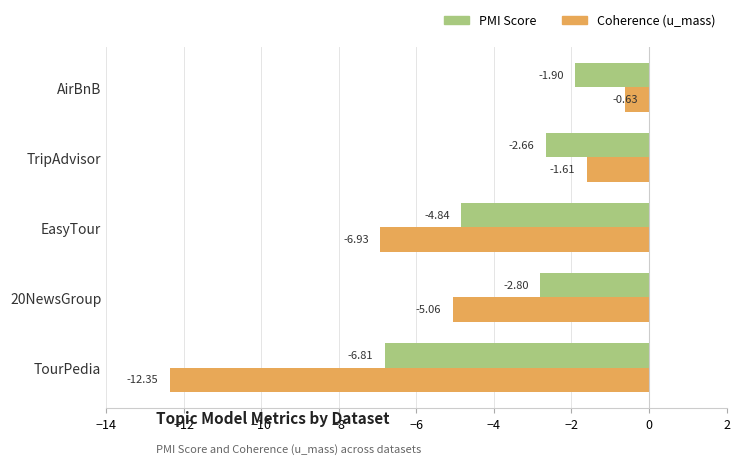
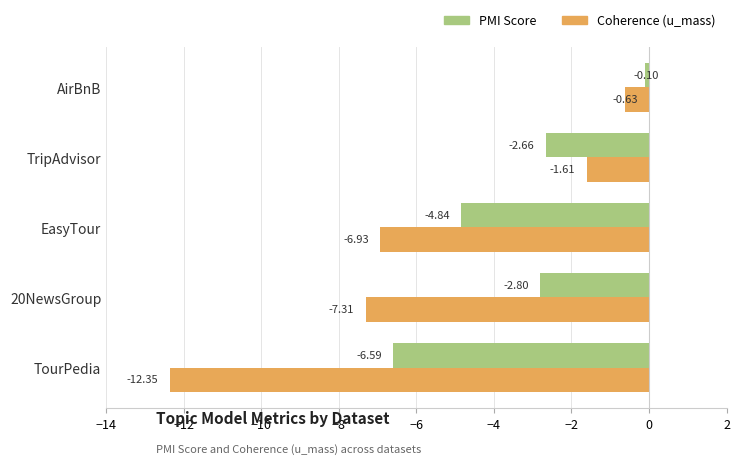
PMI Score, AirBnB: -1.90 -> -0.10
Coherence (u_mass), 20NewsGroup: -5.06 -> -7.31
PMI Score, TourPedia: -6.81 -> -6.59
